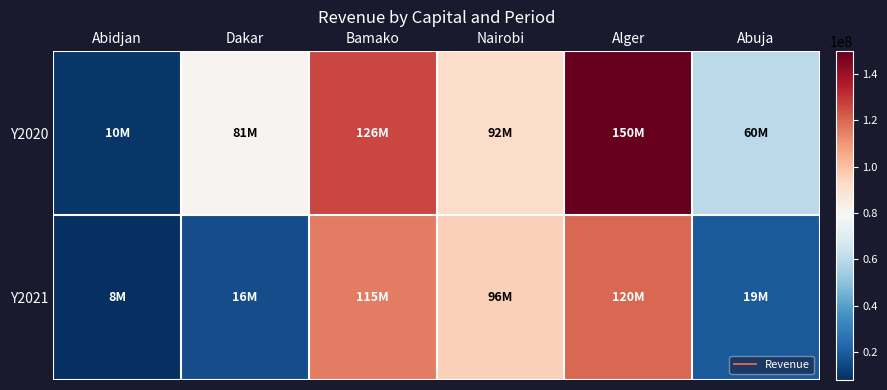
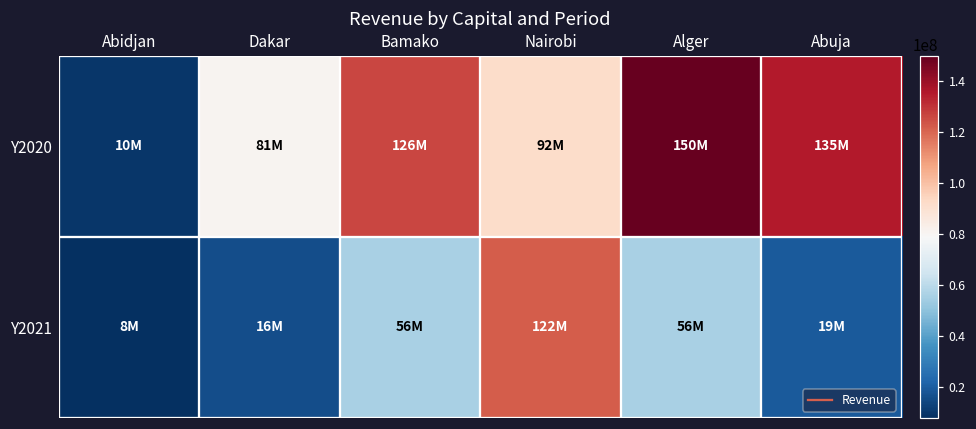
Y2020, Abuja: 60M -> 135M
Y2021, Bamako: 115M -> 56M
Y2021, Nairobi: 96M -> 122M
Y2021, Alger: 120M -> 56M
